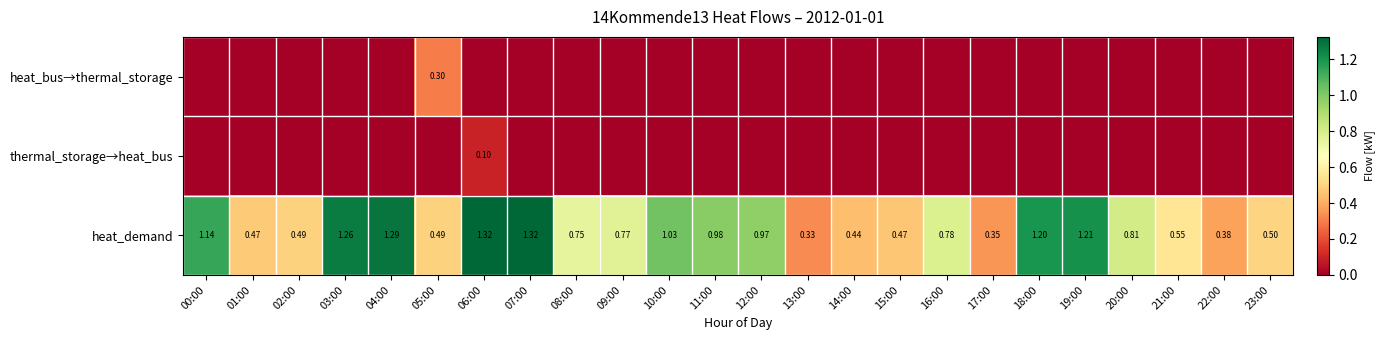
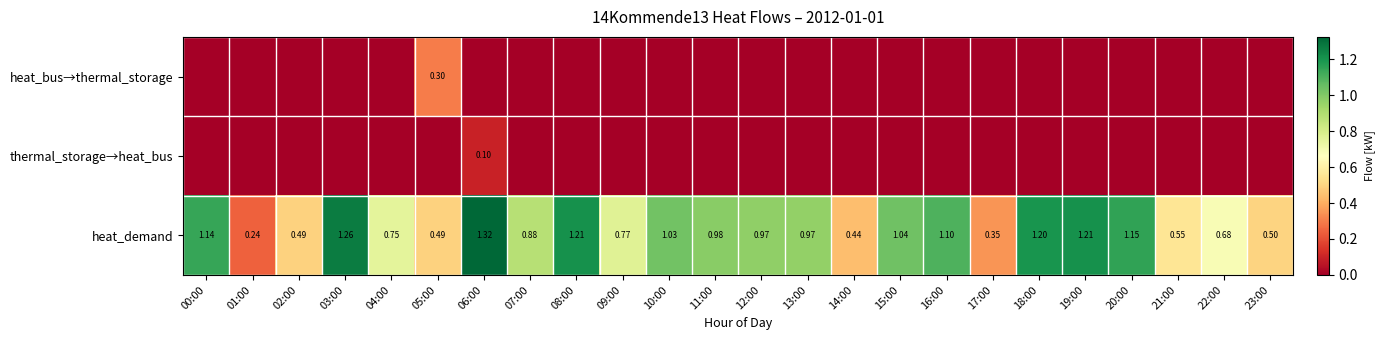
heat_demand, 01:00: 0.47 -> 0.24
heat_demand, 04:00: 1.29 -> 0.75
heat_demand, 07:00: 1.32 -> 0.88
heat_demand, 08:00: 0.75 -> 1.21
heat_demand, 13:00: 0.33 -> 0.97
heat_demand, 15:00: 0.47 -> 1.04
heat_demand, 16:00: 0.78 -> 1.10
heat_demand, 20:00: 0.81 -> 1.15
heat_demand, 22:00: 0.38 -> 0.68
